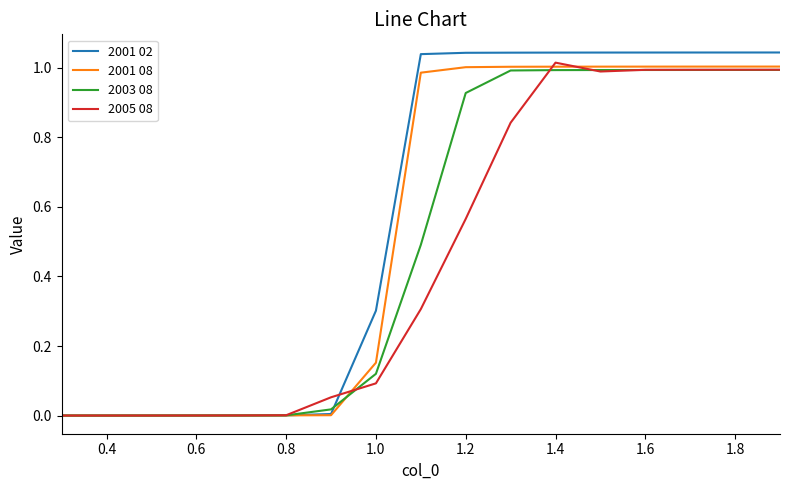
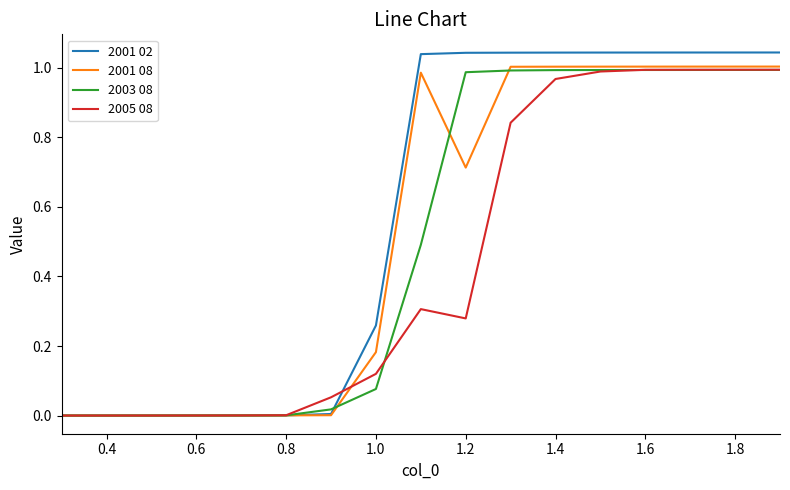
2001 02, 1.0: 0.30 -> 0.26
2001 08, 1.0: 0.15 -> 0.18
2003 08, 1.0: 0.12 -> 0.08
2005 08, 1.0: 0.09 -> 0.12
2001 08, 1.2: 1.00 -> 0.71
2003 08, 1.2: 0.93 -> 0.99
2005 08, 1.2: 0.57 -> 0.28
2005 08, 1.4: 1.02 -> 0.97
